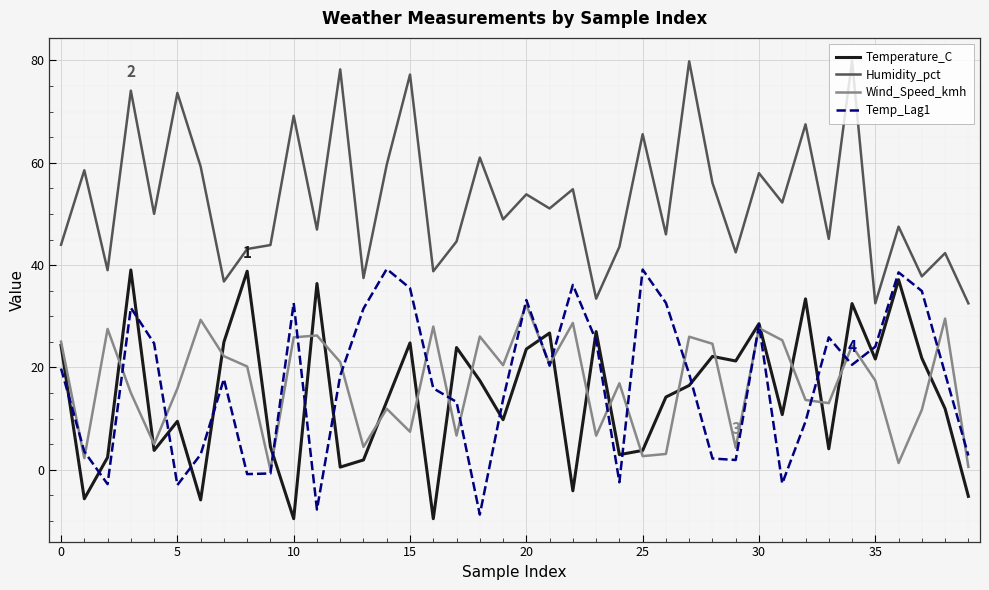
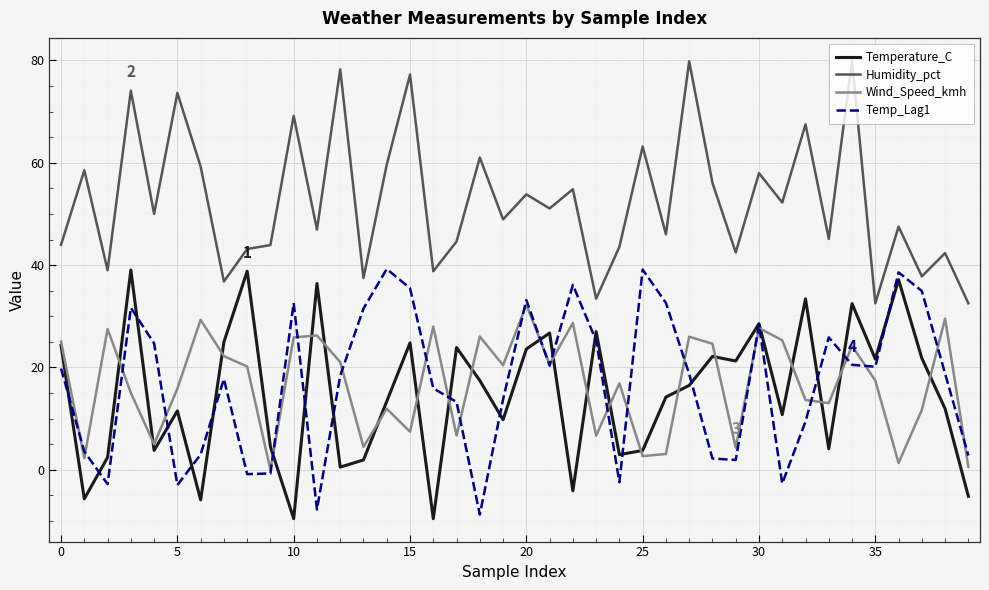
Temperature_C, 5: 9 -> 12
Humidity_pct, 25: 66 -> 63
Temp_Lag1, 35: 24 -> 20
